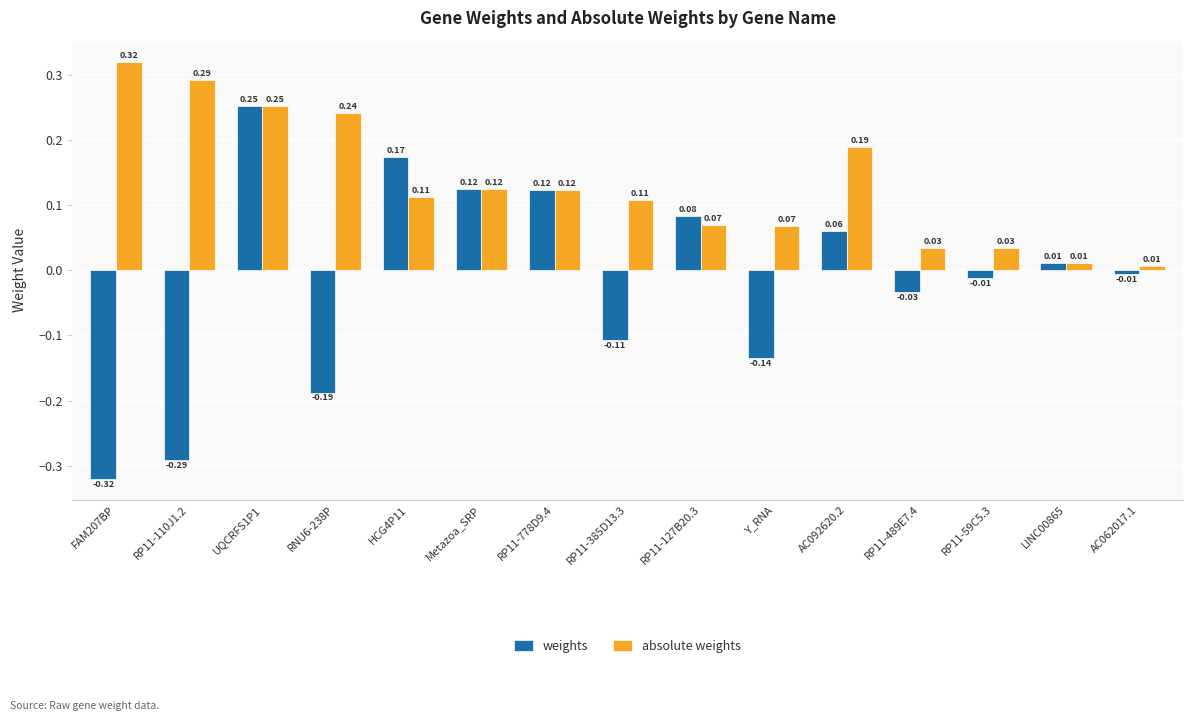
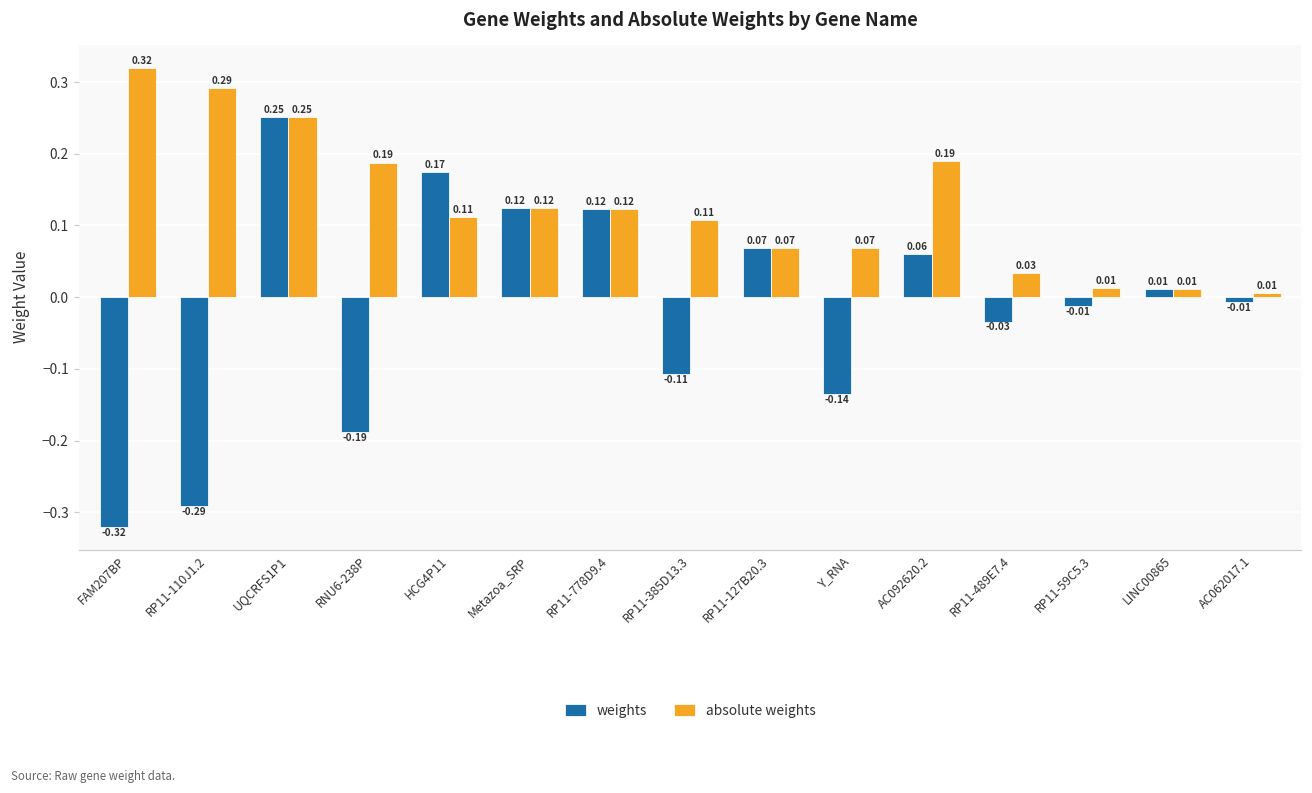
absolute weights, RNU6-238P: 0.24 -> 0.19
weights, RP11-127B20.3: 0.08 -> 0.07
absolute weights, RP11-59C5.3: 0.03 -> 0.01
